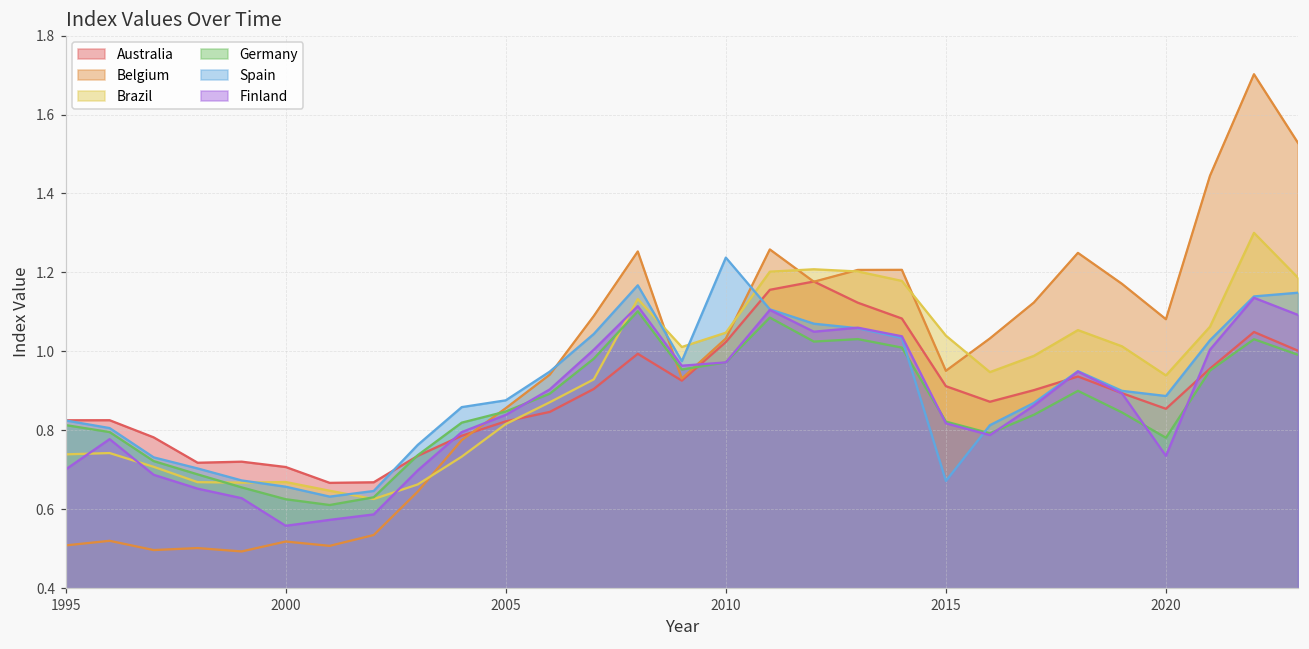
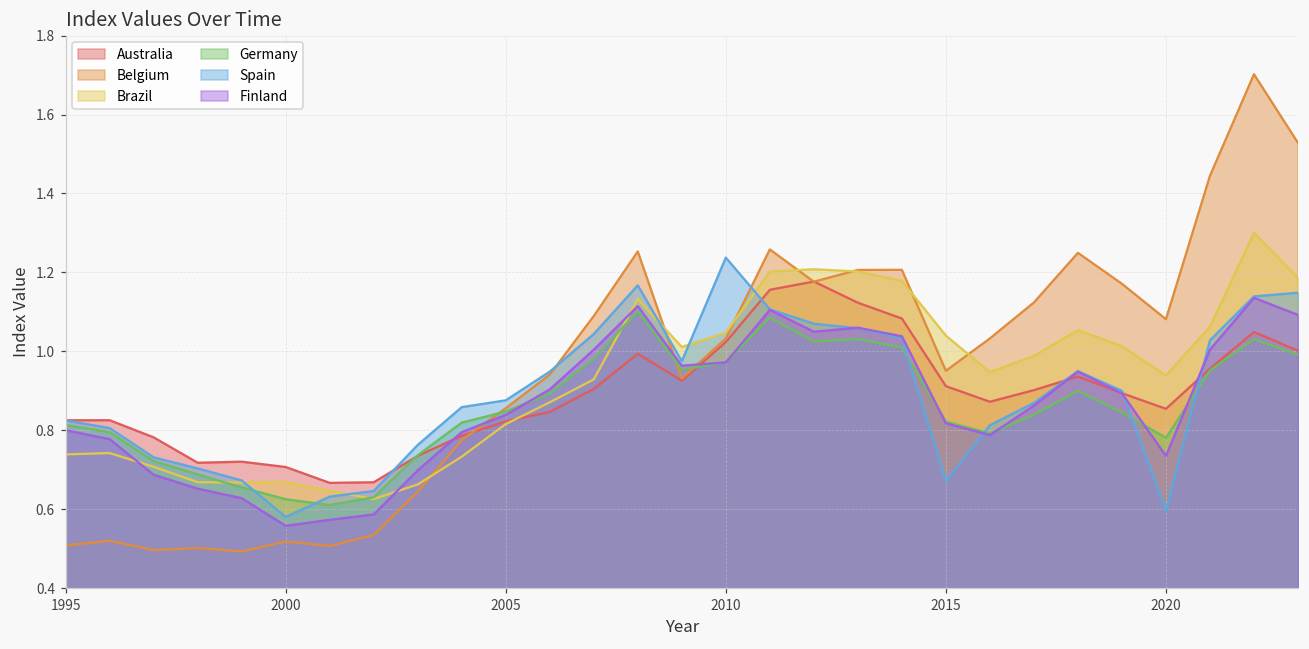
Finland, 1995: 0.70 -> 0.80
Spain, 2000: 0.66 -> 0.58
Spain, 2020: 0.89 -> 0.60
